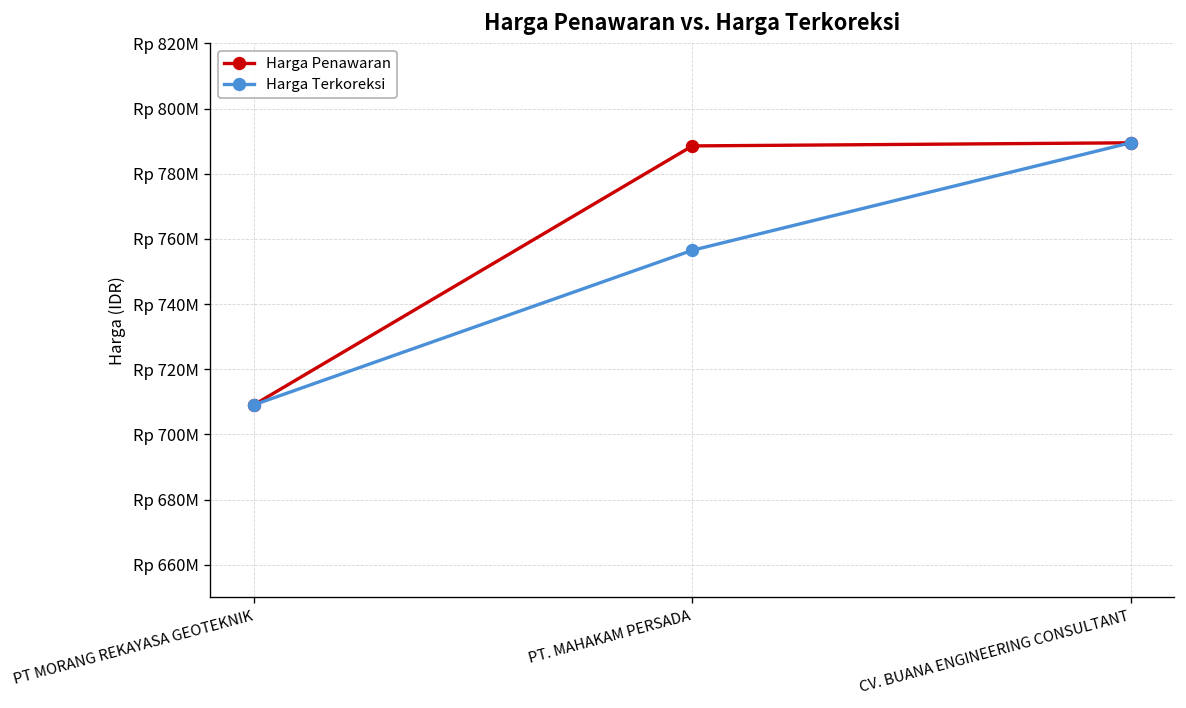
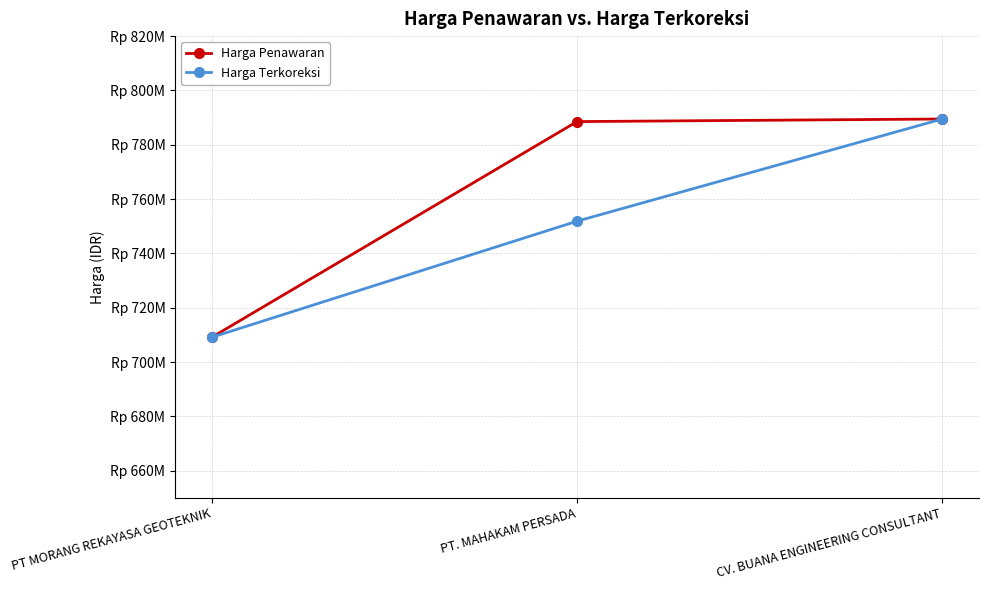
Harga Terkoreksi, PT. MAHAKAM PERSADA: Rp 757000000 -> Rp 752000000
